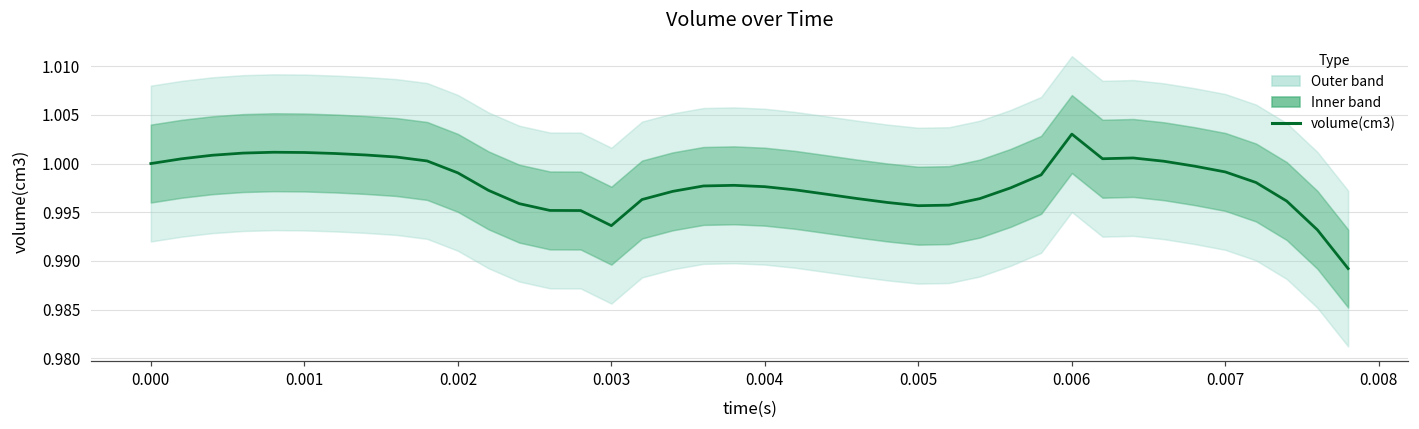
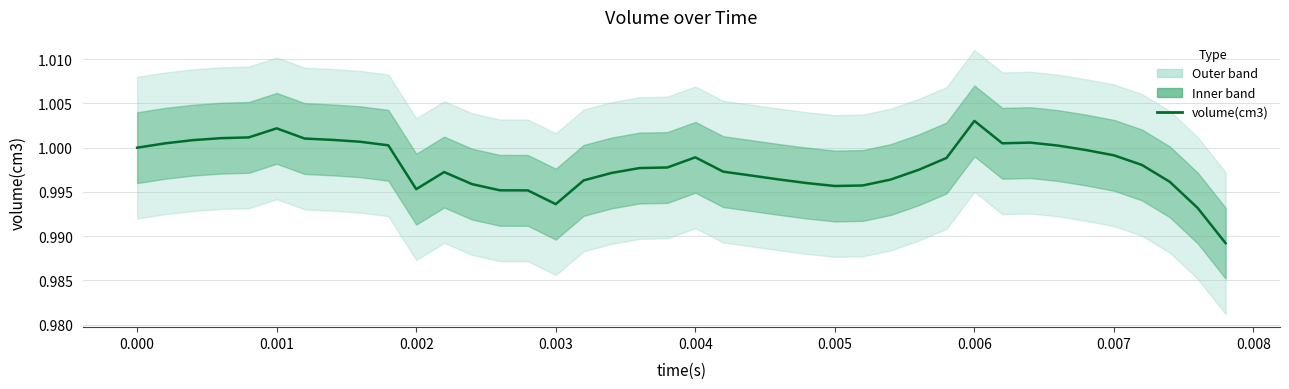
volume(cm3), 0.001: 1.001 -> 1.002
volume(cm3), 0.002: 0.999 -> 0.995
volume(cm3), 0.004: 0.998 -> 0.999
